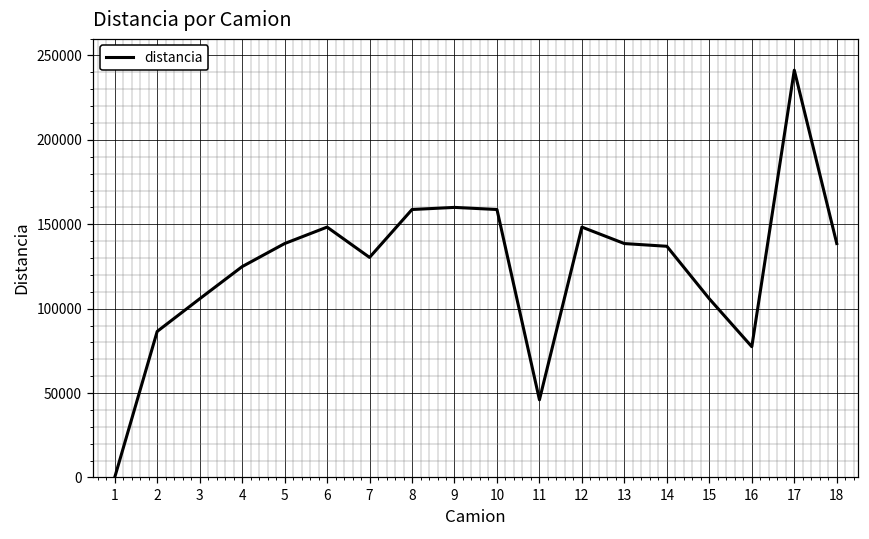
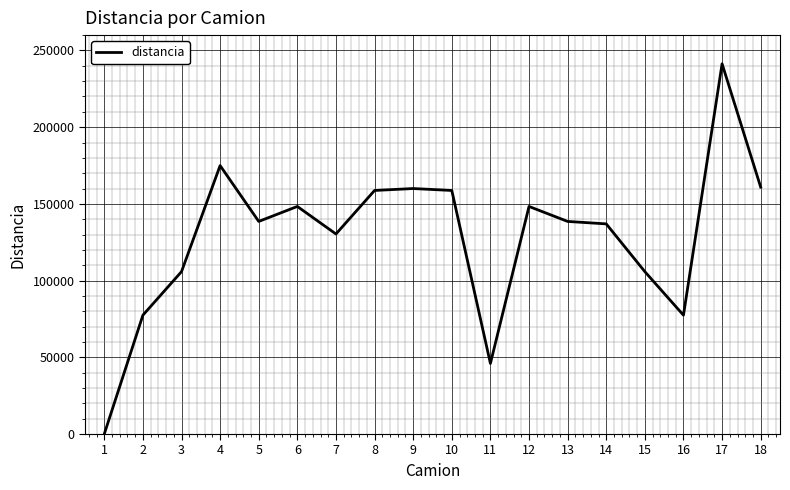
2: 87000 -> 77000
4: 125000 -> 175000
18: 139000 -> 161000
